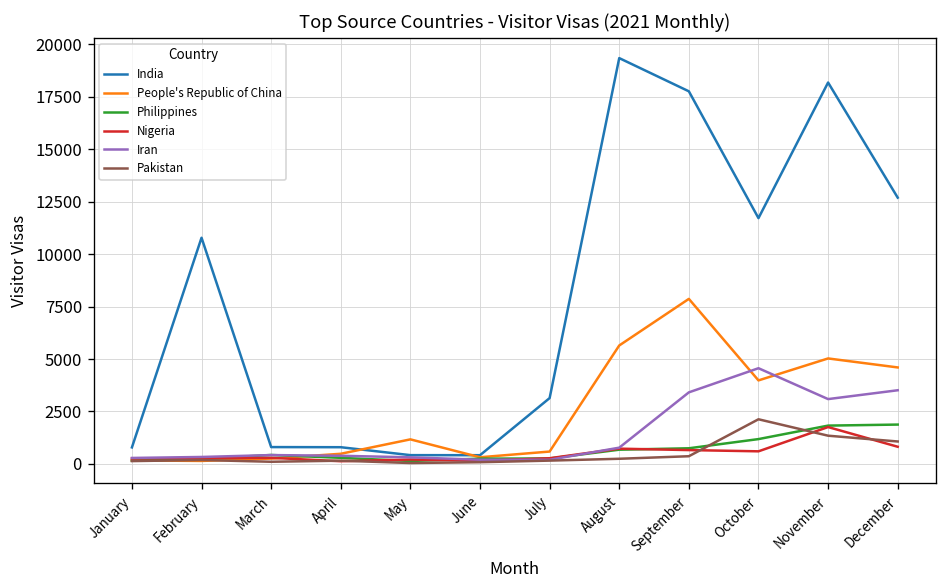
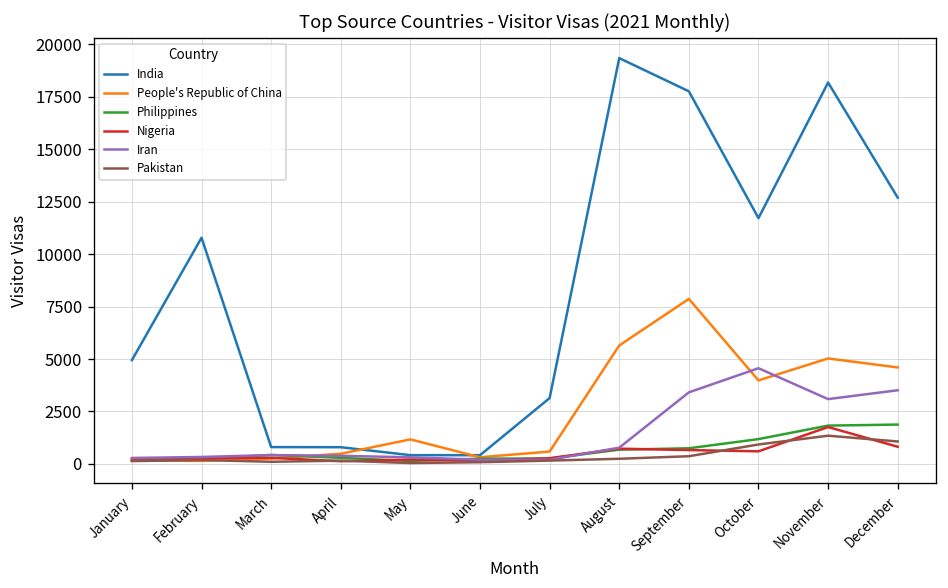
India, January: 800 -> 4900
Pakistan, October: 2100 -> 900
